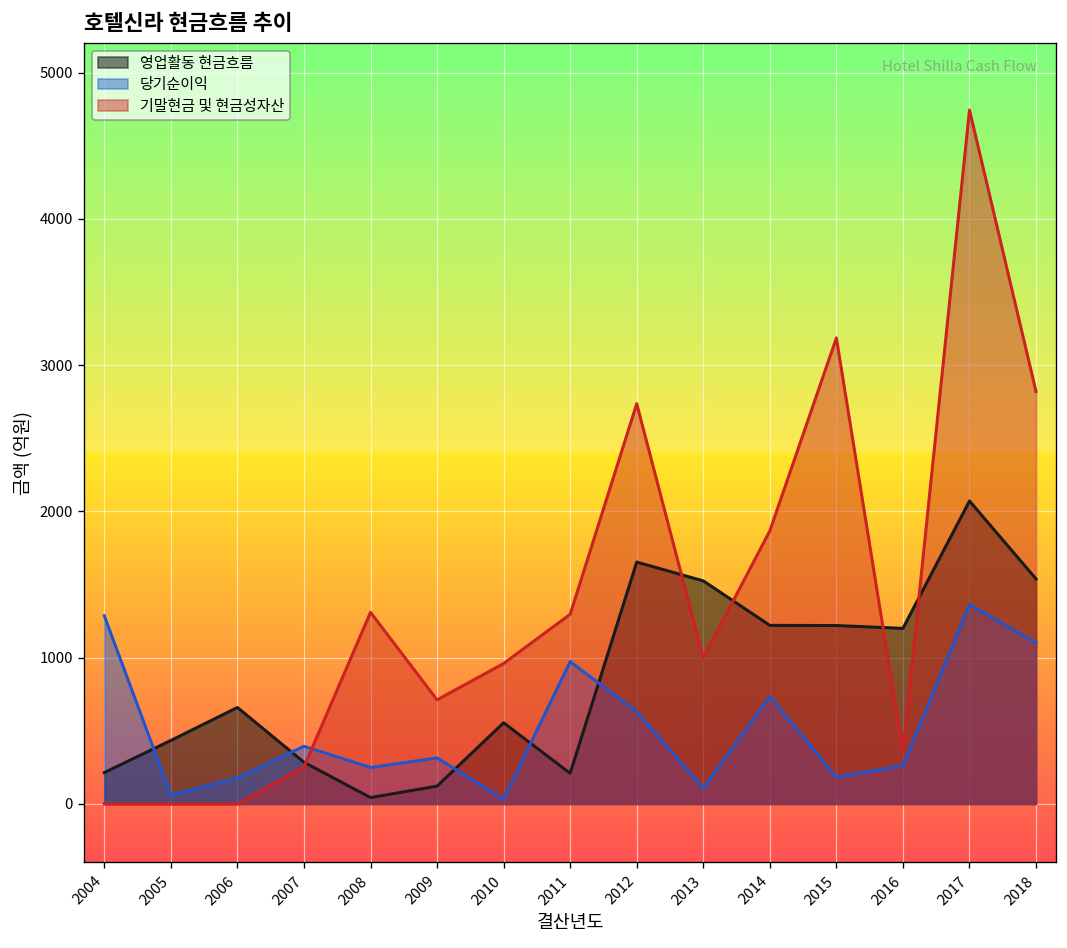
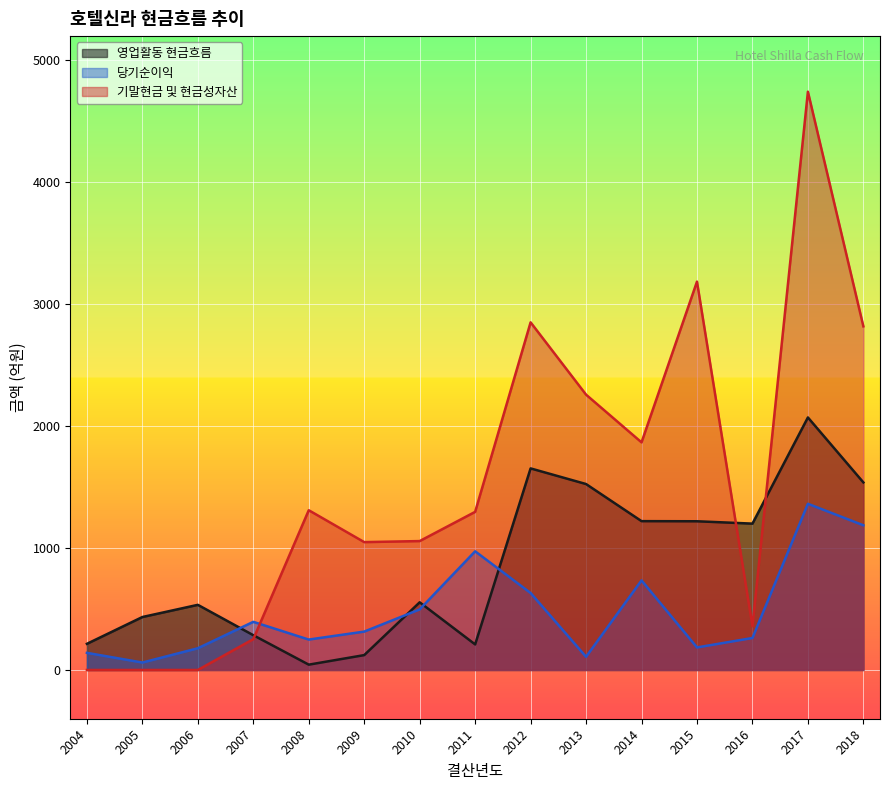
당기순이익, 2004: 1290 -> 140
영업활동 현금흐름, 2006: 660 -> 530
기말현금 및 현금성자산, 2009: 710 -> 1050
당기순이익, 2010: 30 -> 500
기말현금 및 현금성자산, 2010: 960 -> 1060
기말현금 및 현금성자산, 2012: 2740 -> 2850
기말현금 및 현금성자산, 2013: 1000 -> 2260
당기순이익, 2018: 1100 -> 1190
